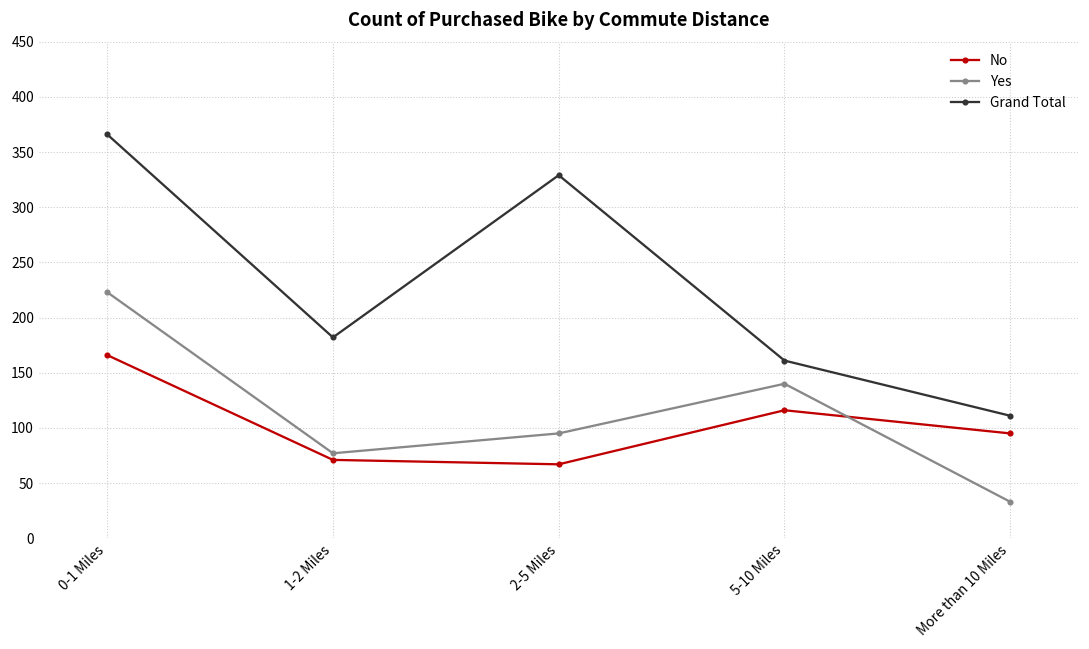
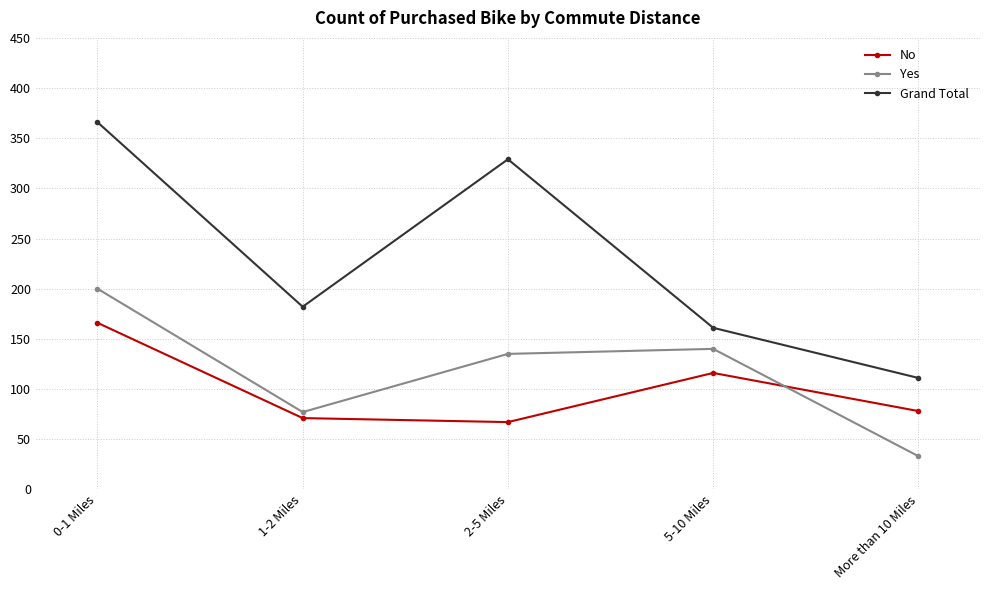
Yes, 0-1 Miles: 223 -> 200
Yes, 2-5 Miles: 95 -> 135
No, More than 10 Miles: 95 -> 78
